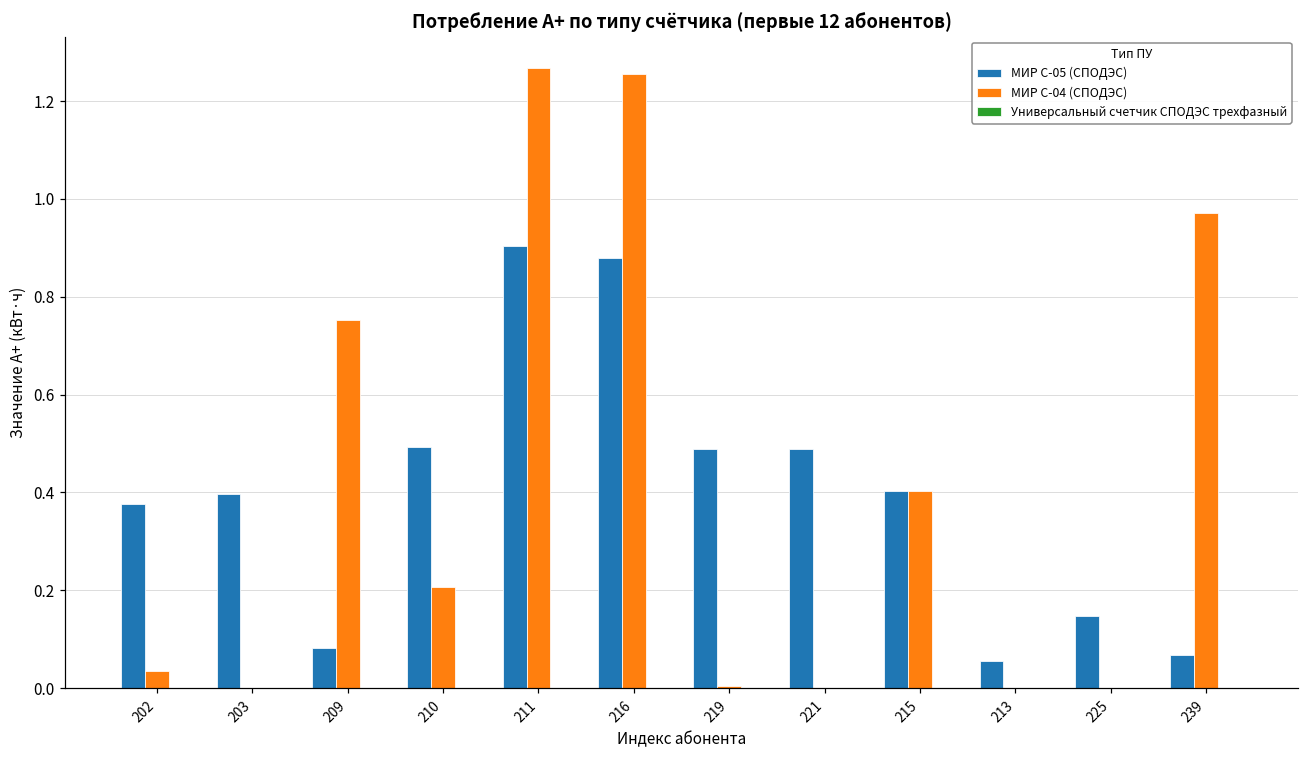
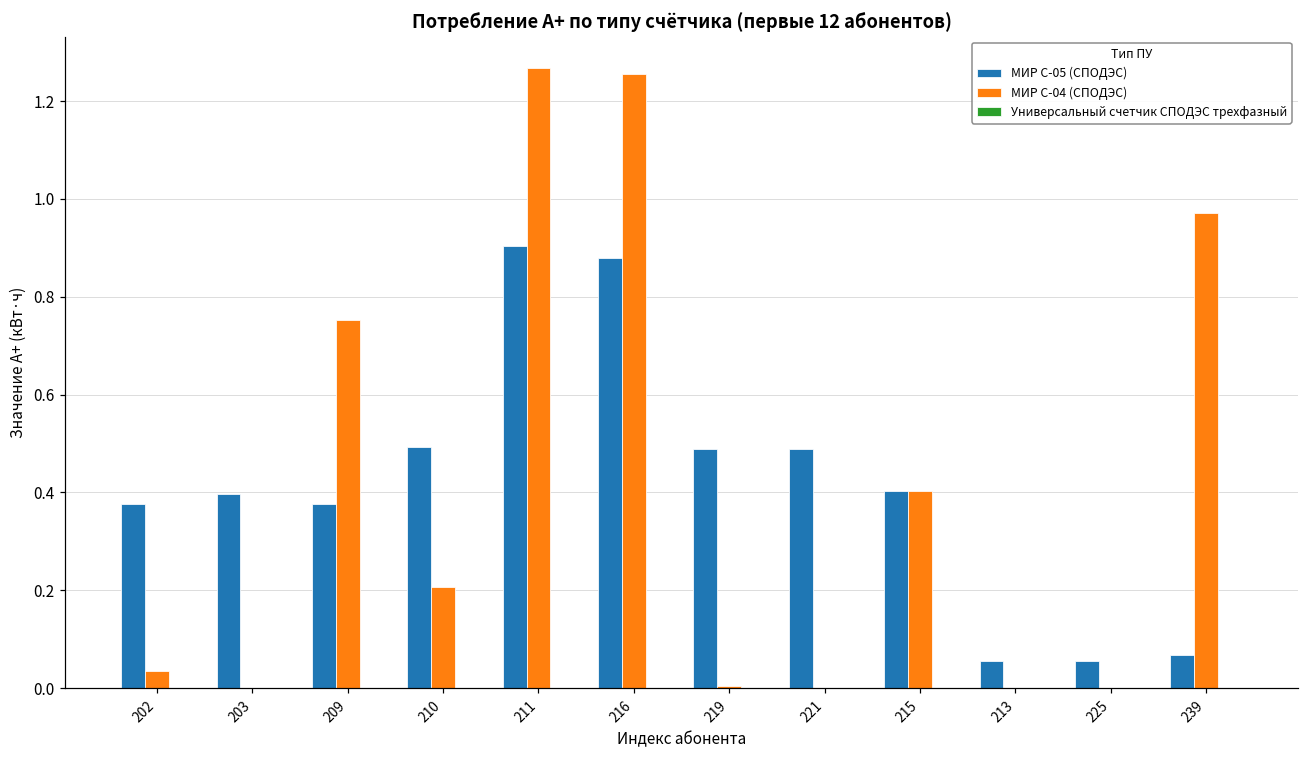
МИР С-05 (СПОДЭС), 209: 0.08 -> 0.38
МИР С-05 (СПОДЭС), 225: 0.15 -> 0.06
